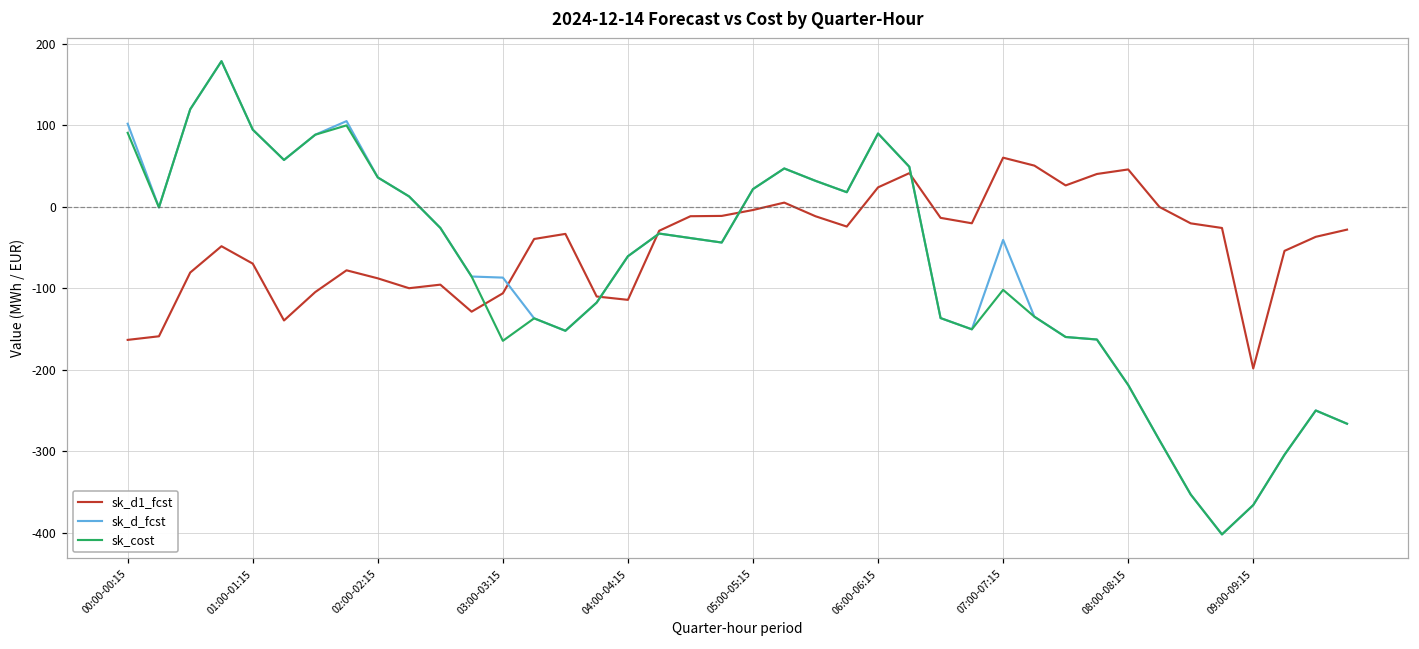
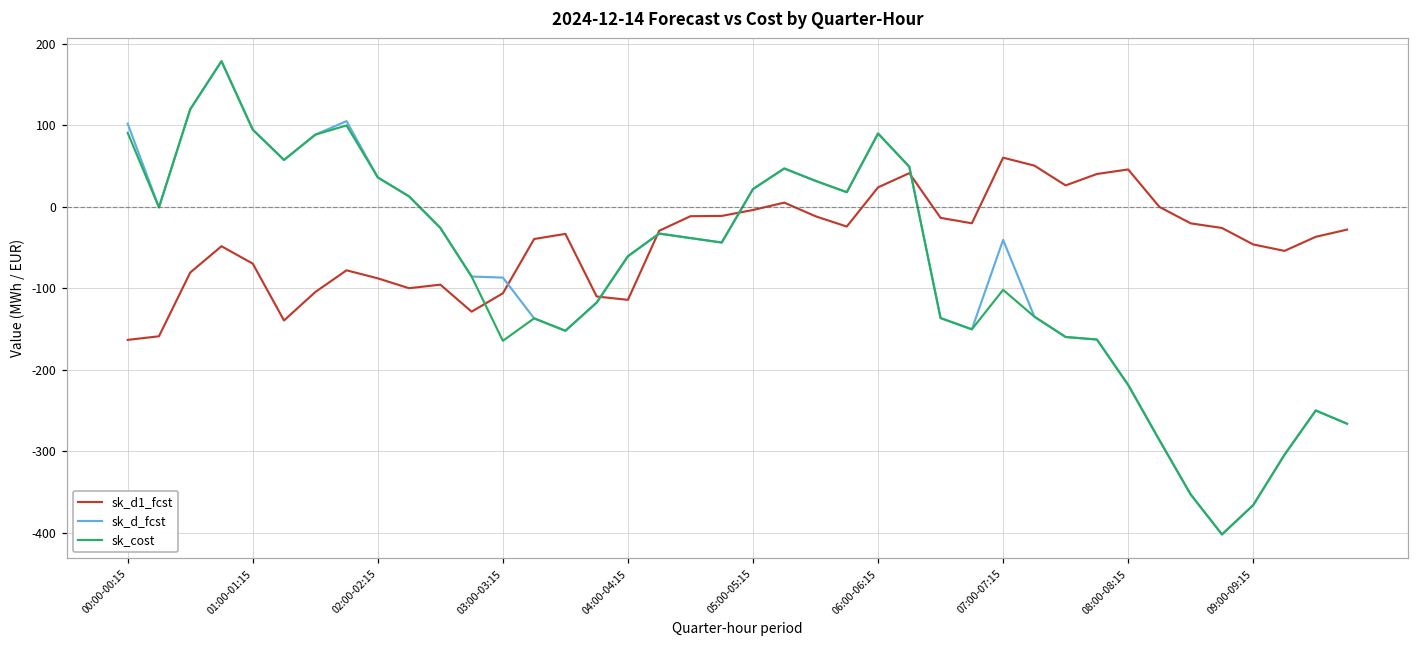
sk_d1_fcst, 09:00-09:15: -200 -> -50
